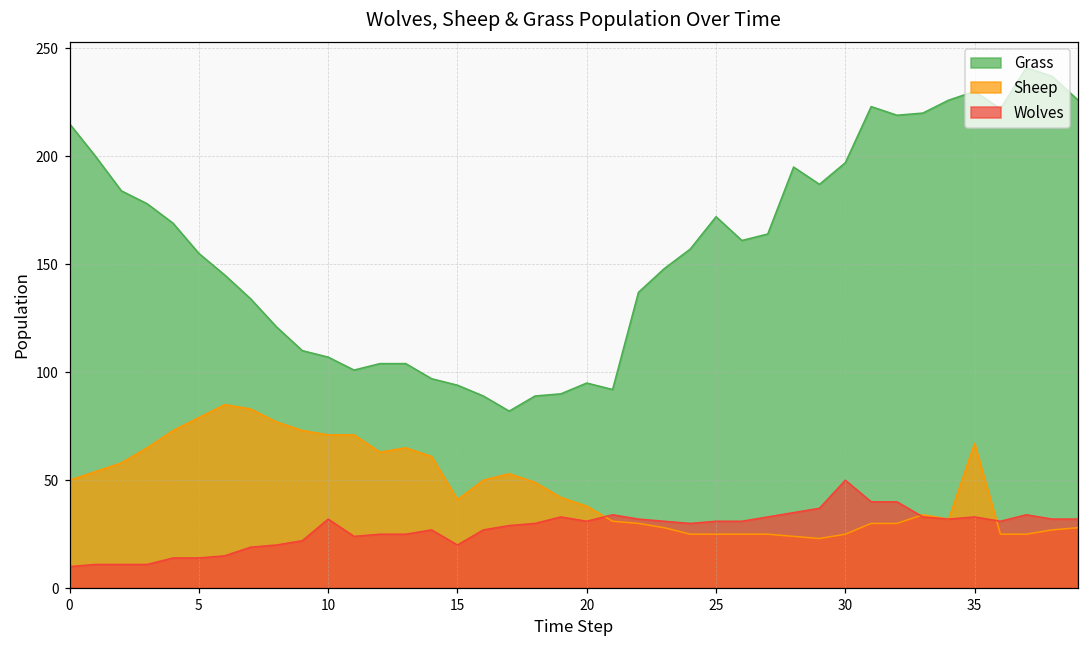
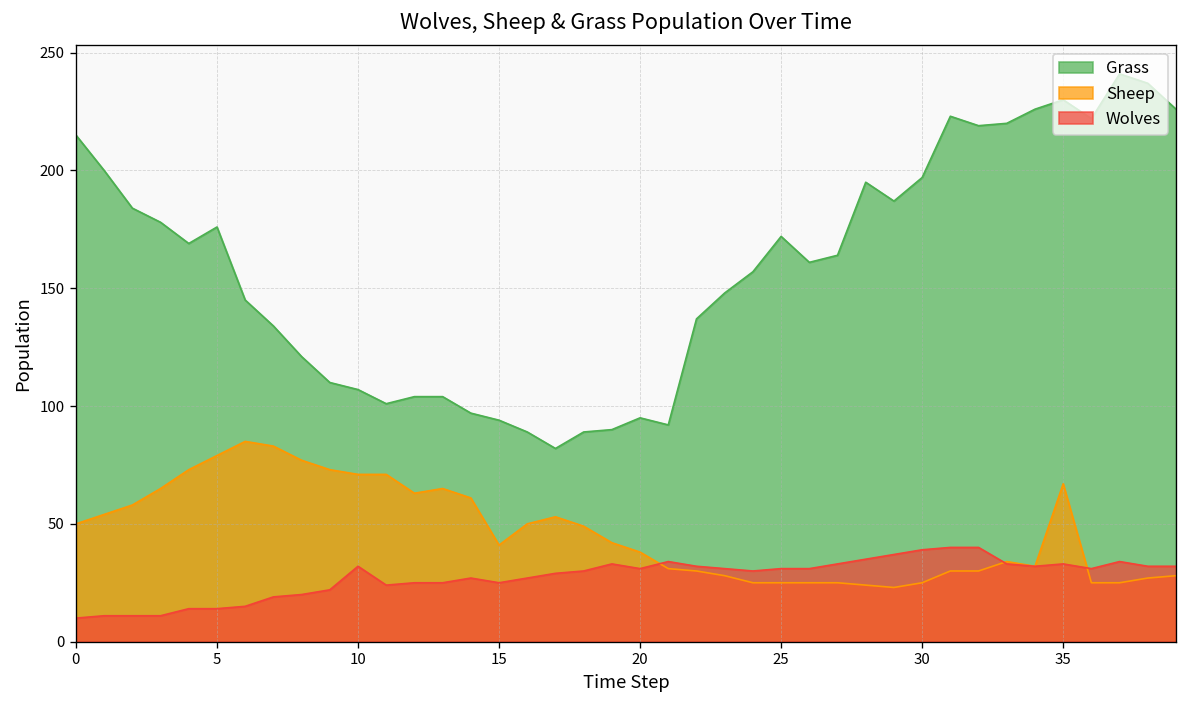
Grass, 5: 155 -> 176
Wolves, 15: 20 -> 25
Wolves, 30: 50 -> 39
